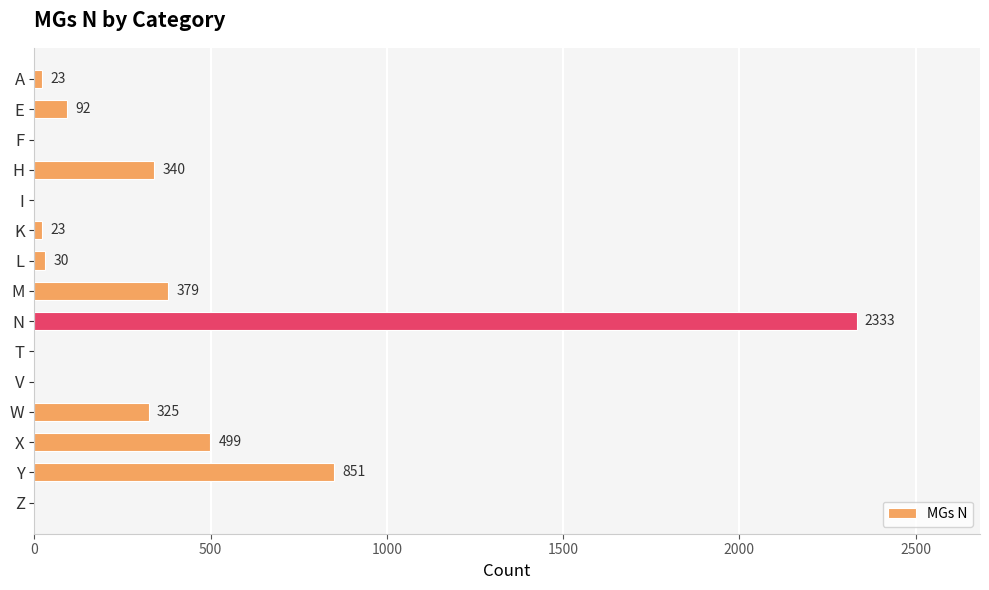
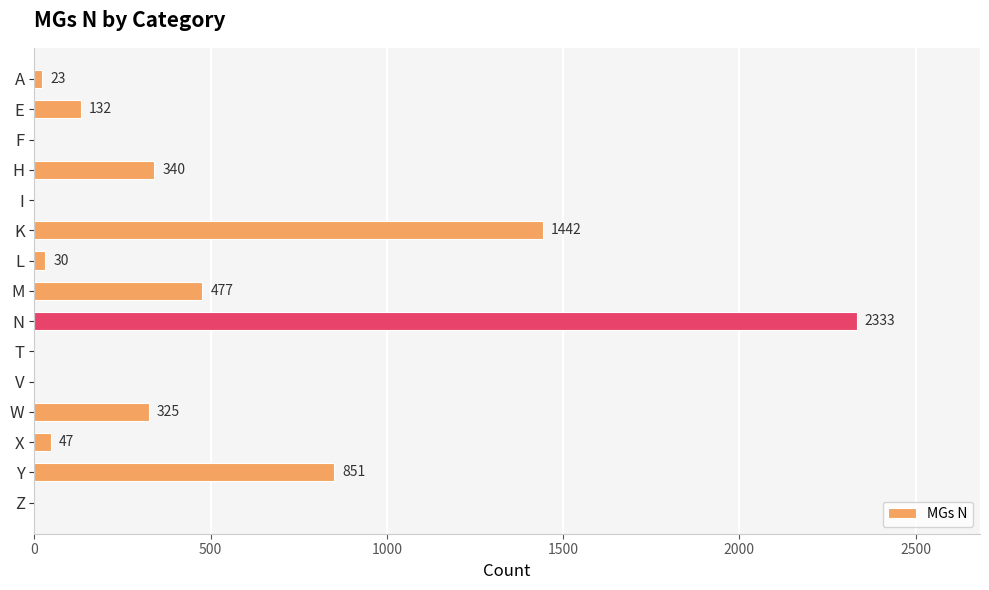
E: 92 -> 132
K: 23 -> 1442
M: 379 -> 477
X: 499 -> 47
